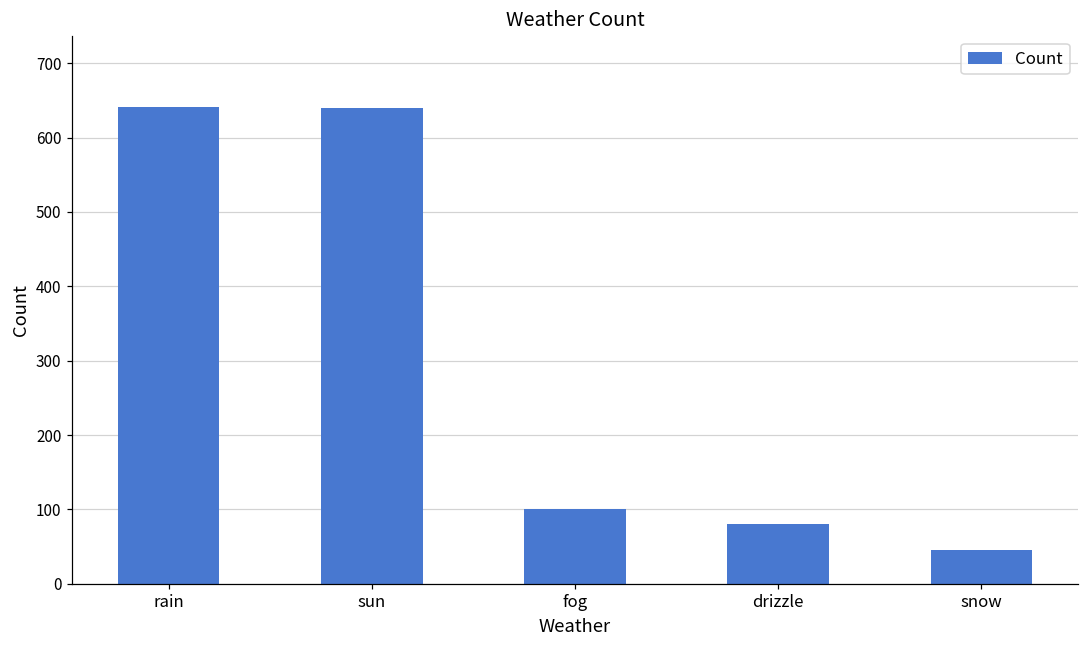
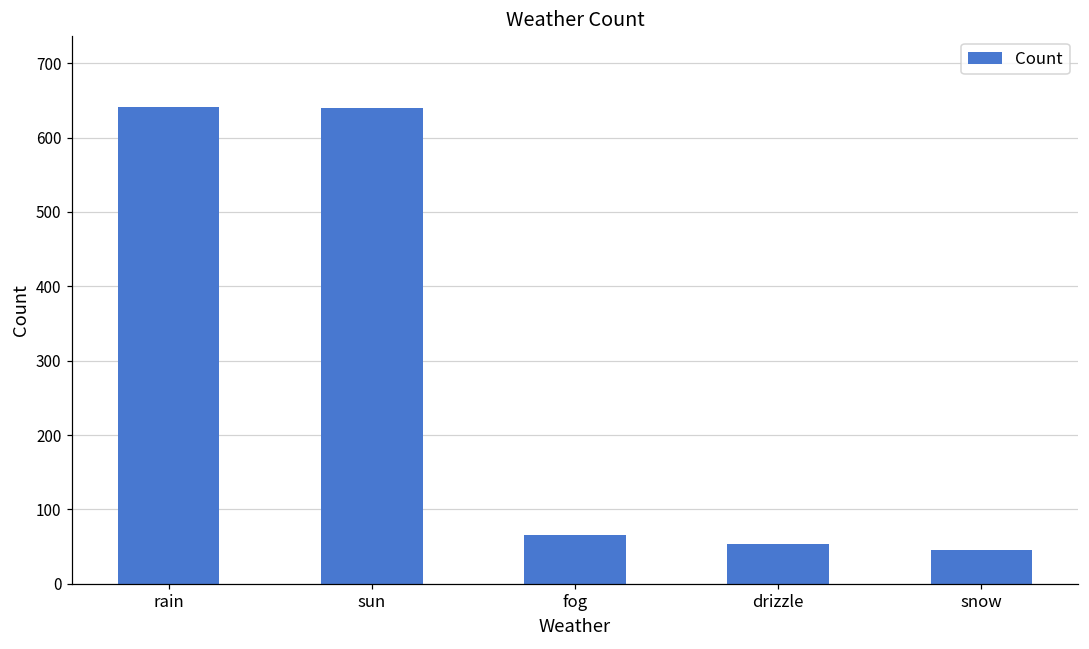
fog: 100 -> 70
drizzle: 80 -> 50
